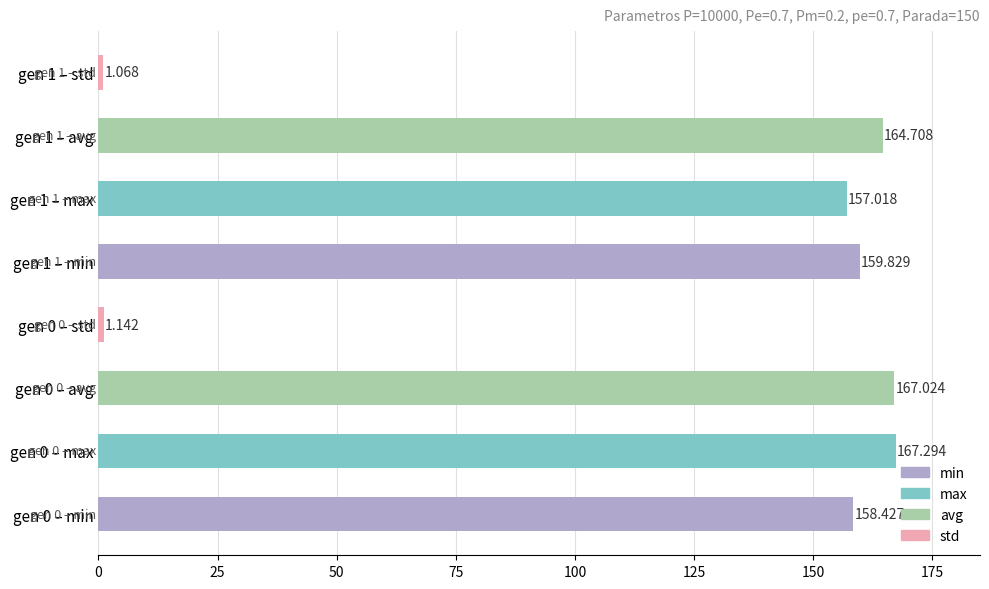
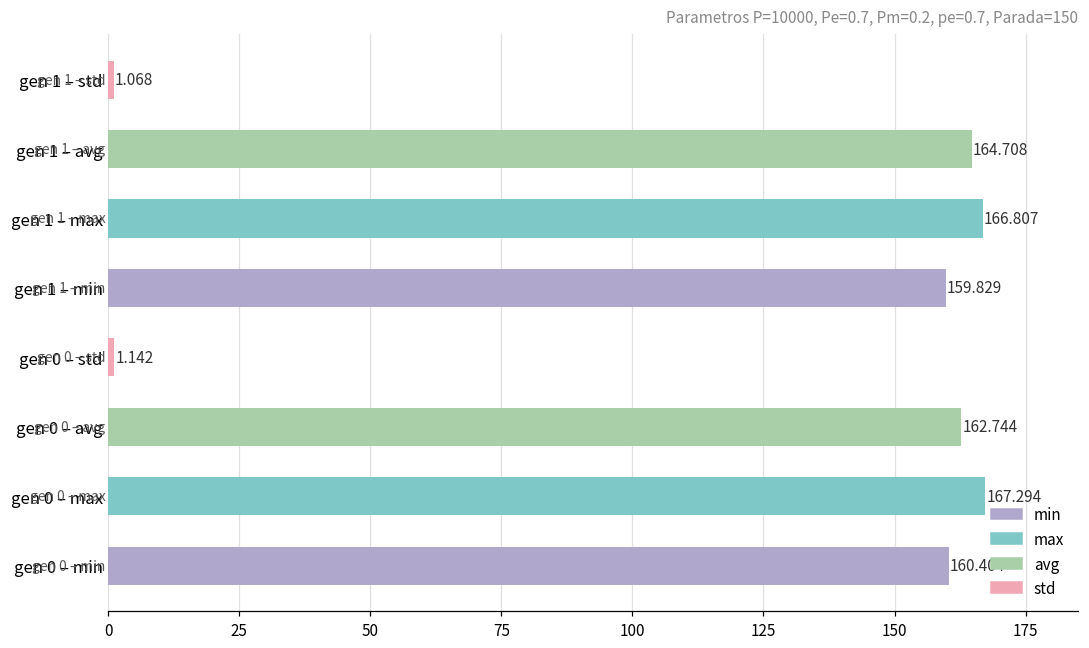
gen 1 – max: 157.018 -> 166.807
gen 0 – avg: 167.024 -> 162.744
gen 0 – min: 158.427 -> 160.404
